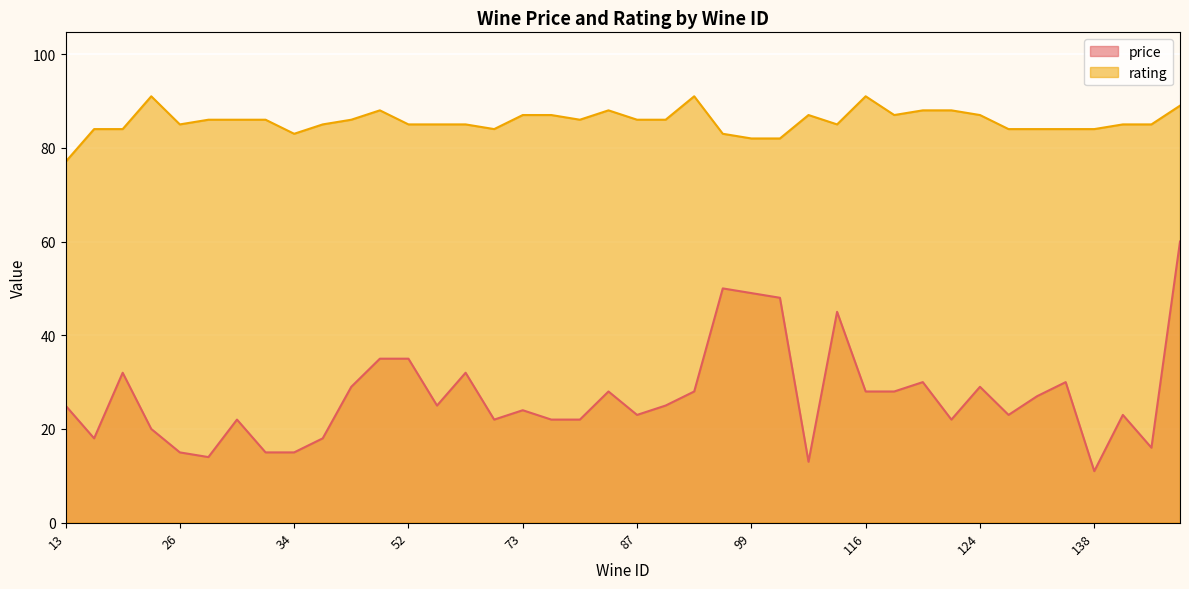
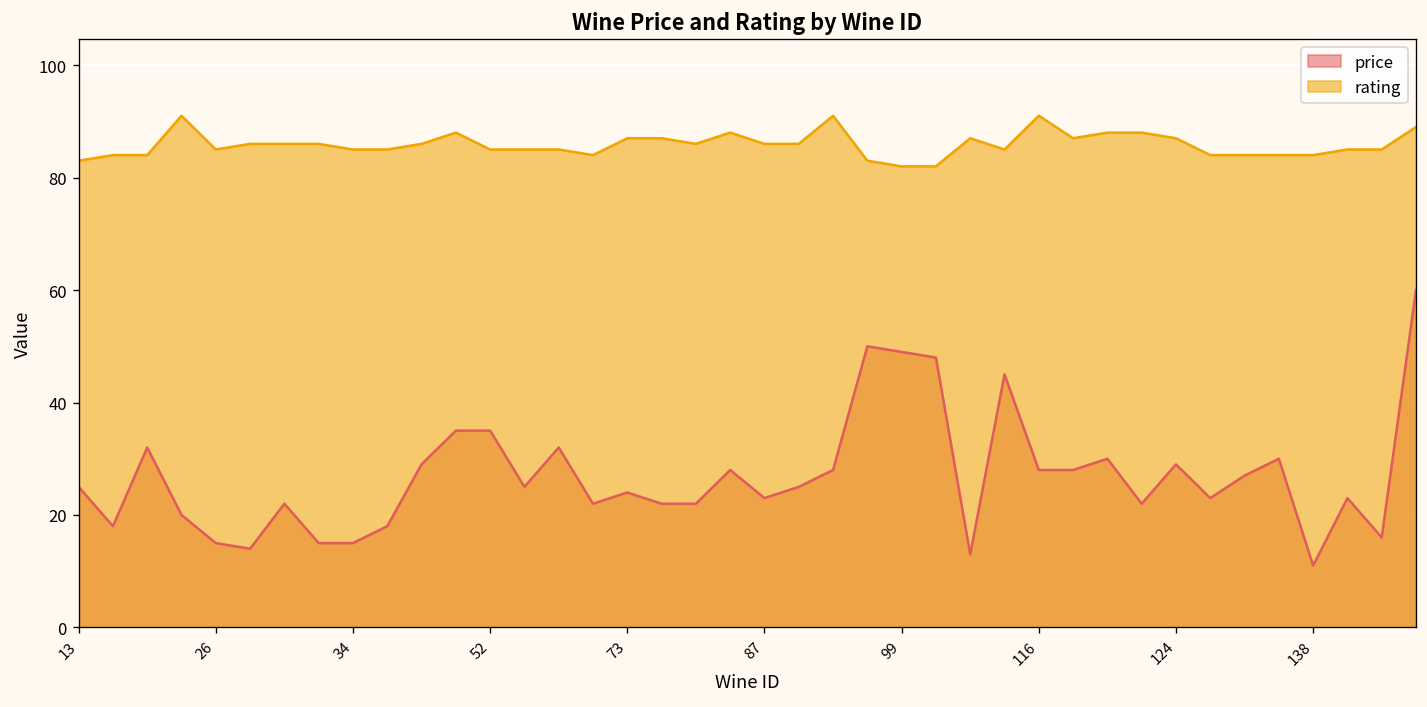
rating, 13: 77 -> 83
rating, 34: 83 -> 85
